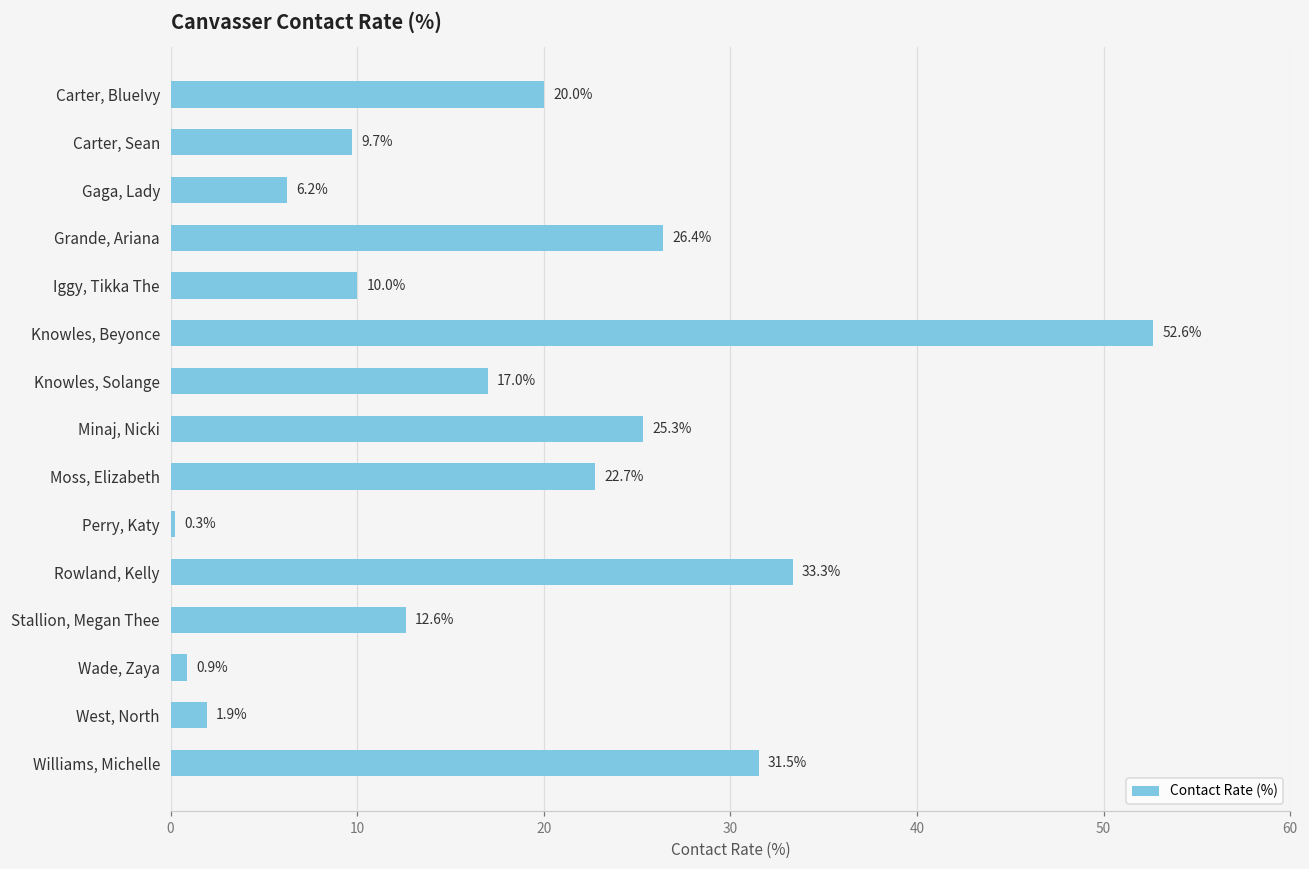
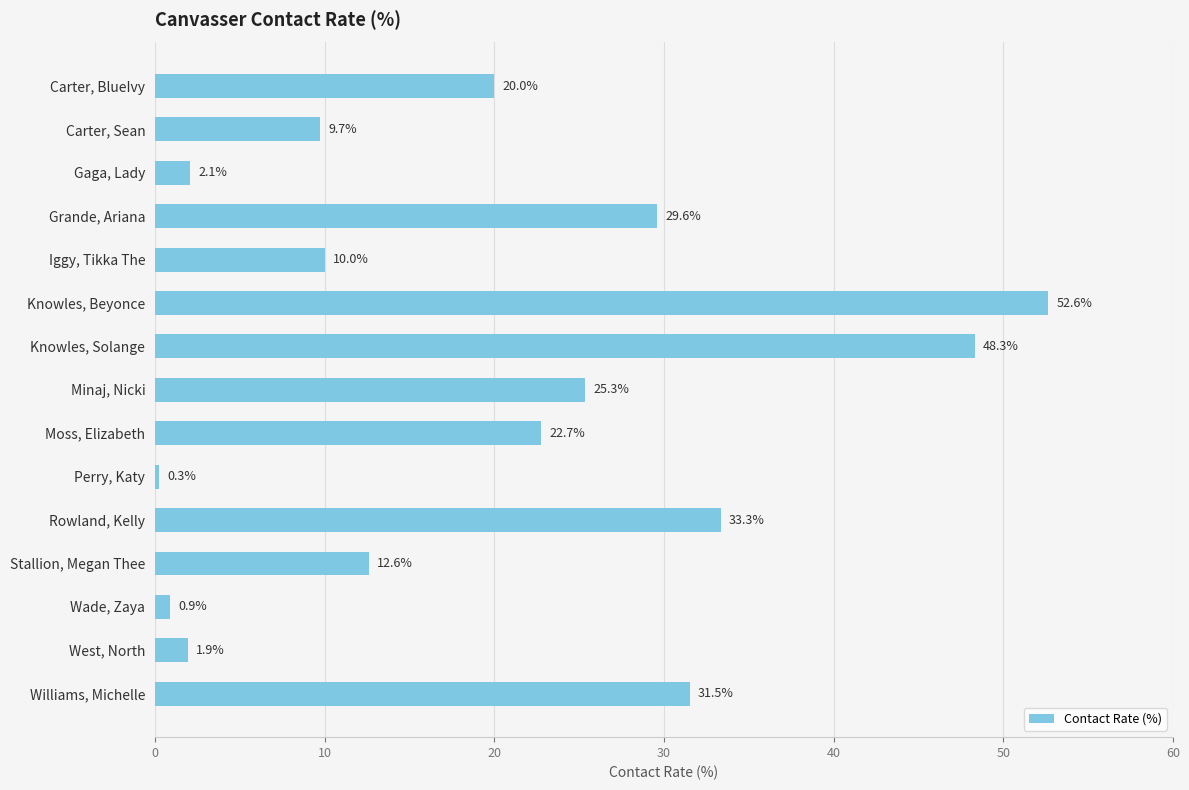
Gaga, Lady: 6.2% -> 2.1%
Grande, Ariana: 26.4% -> 29.6%
Knowles, Solange: 17.0% -> 48.3%
